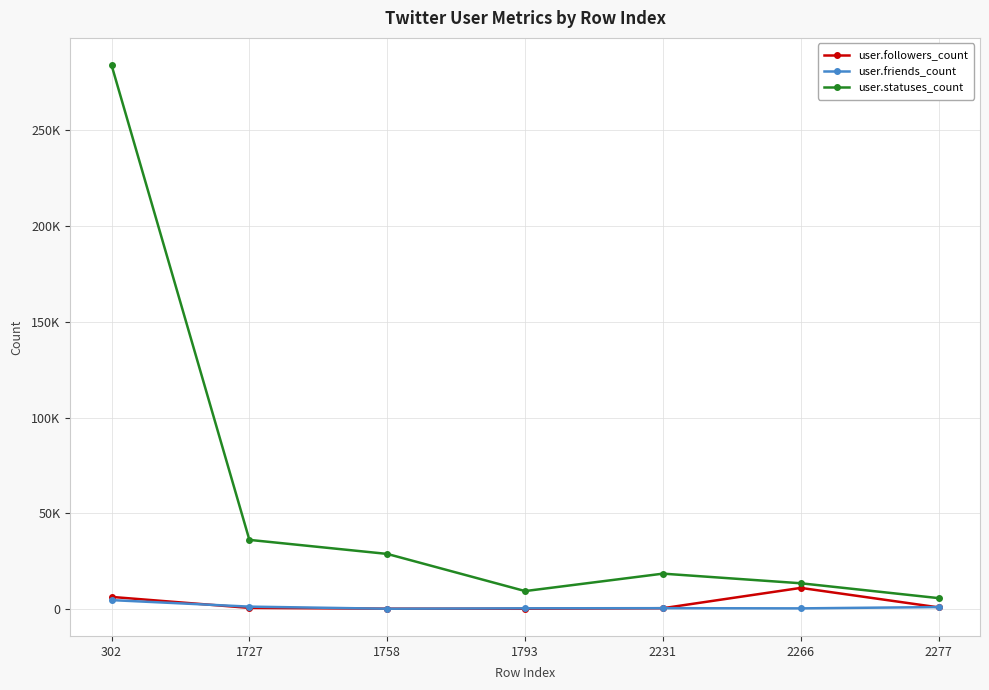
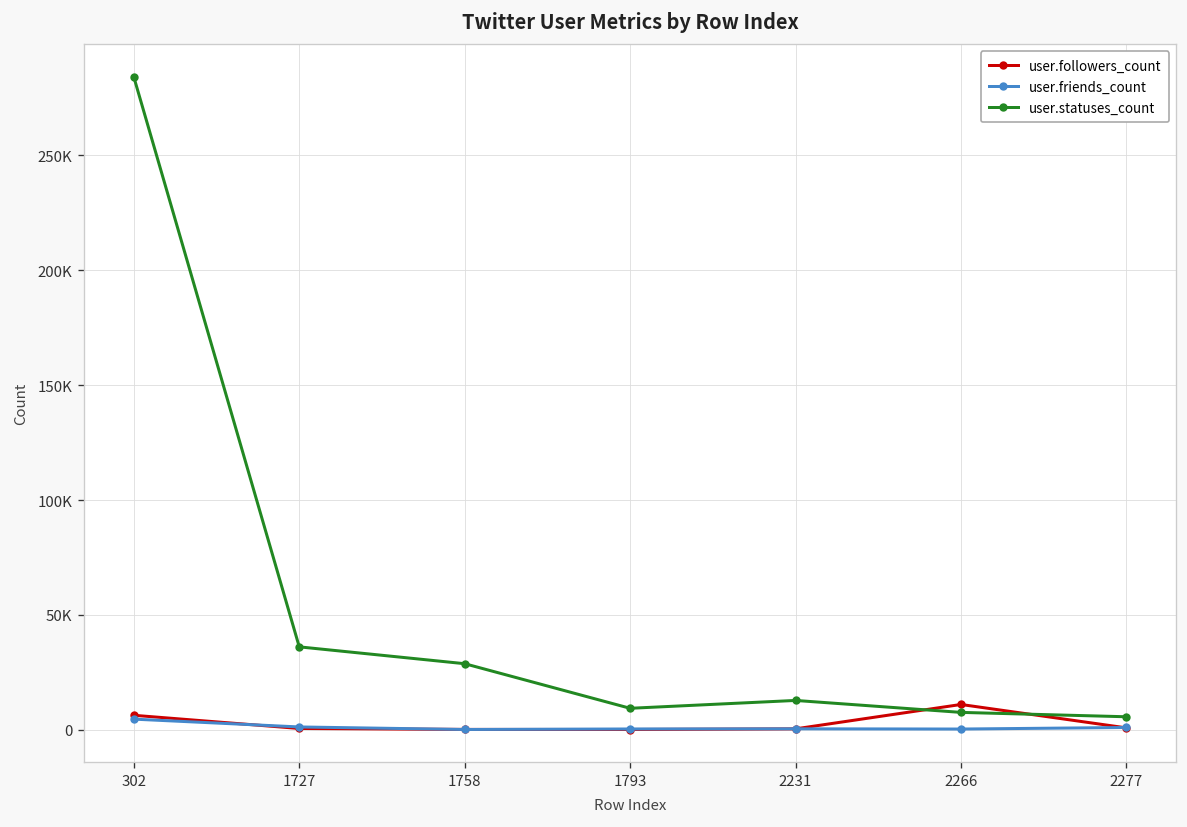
user.statuses_count, 2231: 19000 -> 13000
user.statuses_count, 2266: 13000 -> 8000
